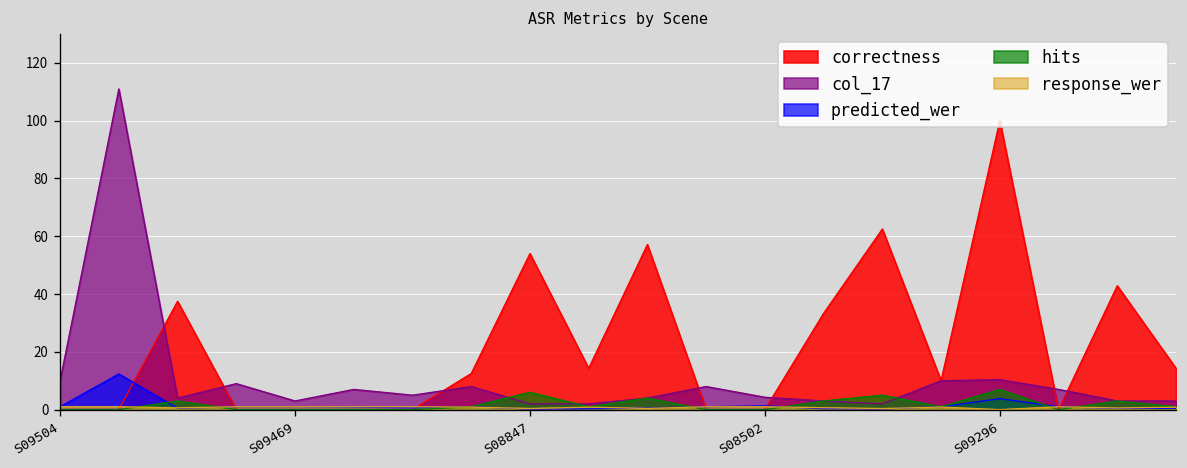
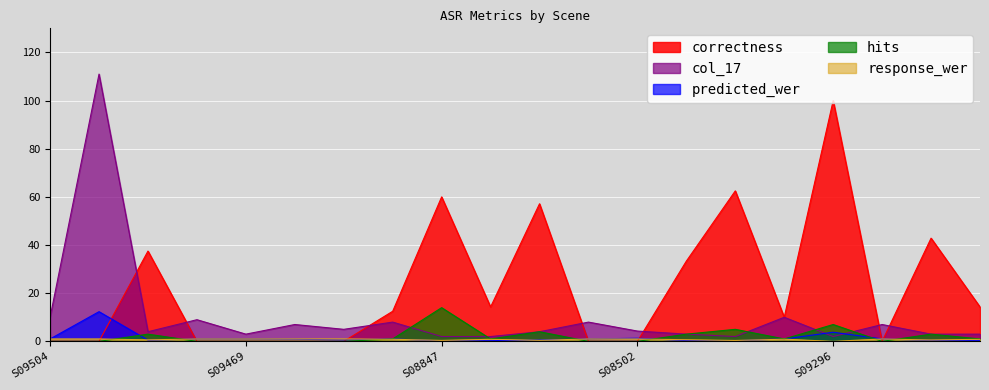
correctness, S08847: 54 -> 60
hits, S08847: 6 -> 14
col_17, S09296: 10 -> 2
